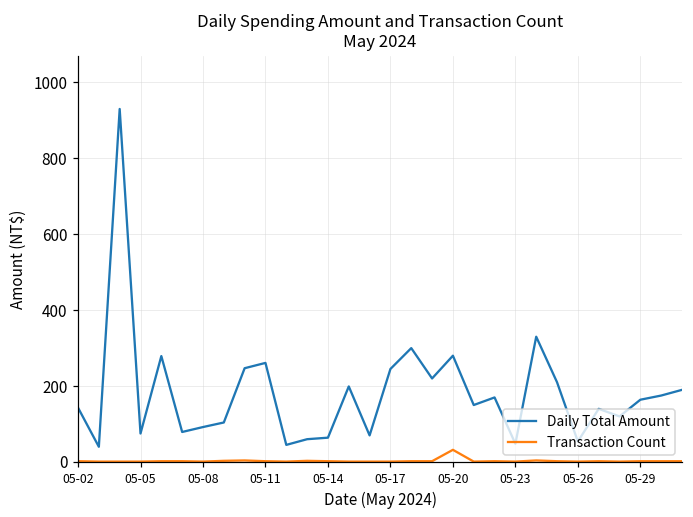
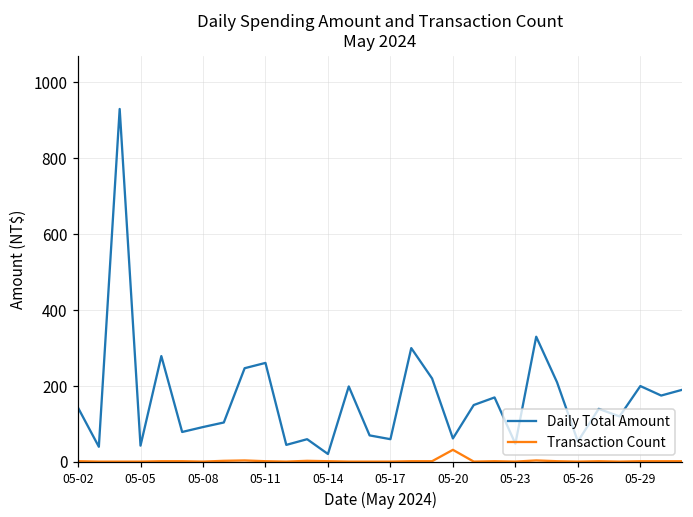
Daily Total Amount, 05-05: 80 -> 40
Daily Total Amount, 05-14: 60 -> 20
Daily Total Amount, 05-17: 250 -> 60
Daily Total Amount, 05-20: 280 -> 60
Daily Total Amount, 05-29: 160 -> 200
